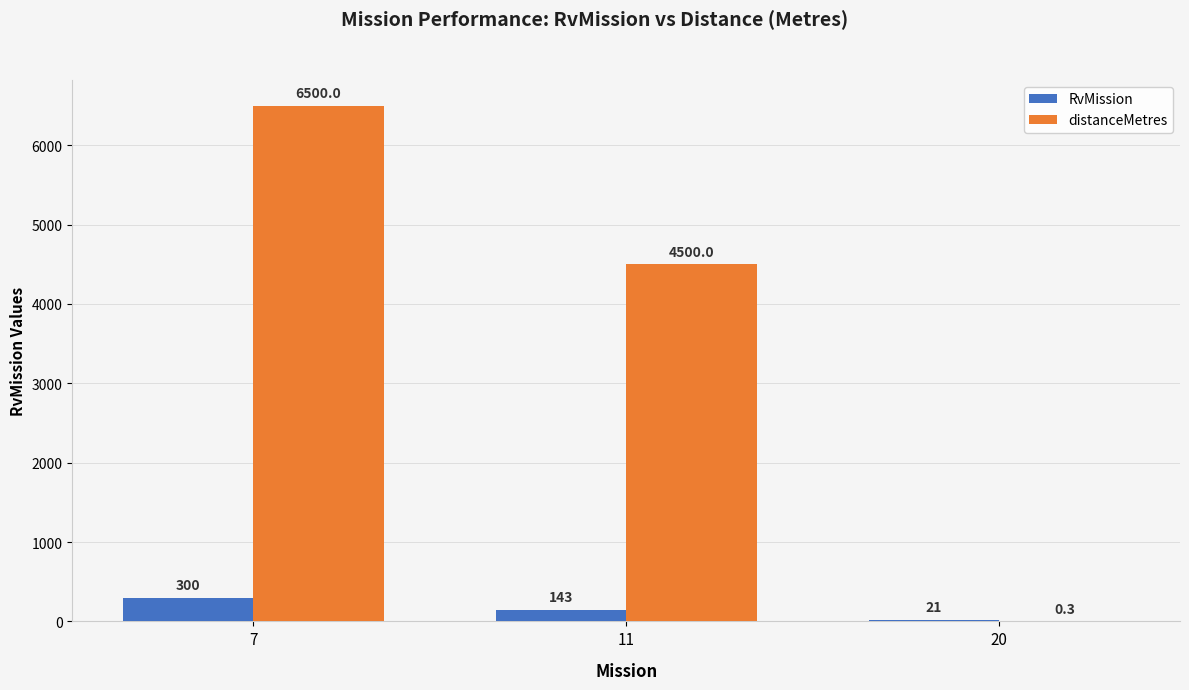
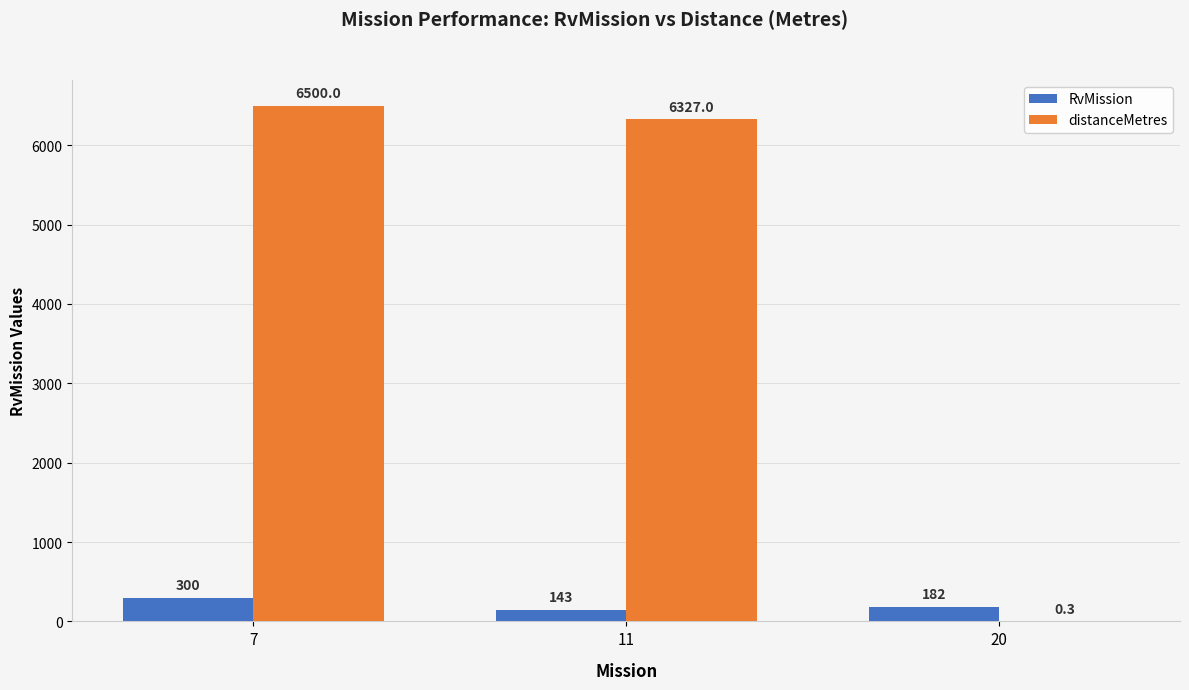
distanceMetres, 11: 4500.0 -> 6327.0
RvMission, 20: 21 -> 182
